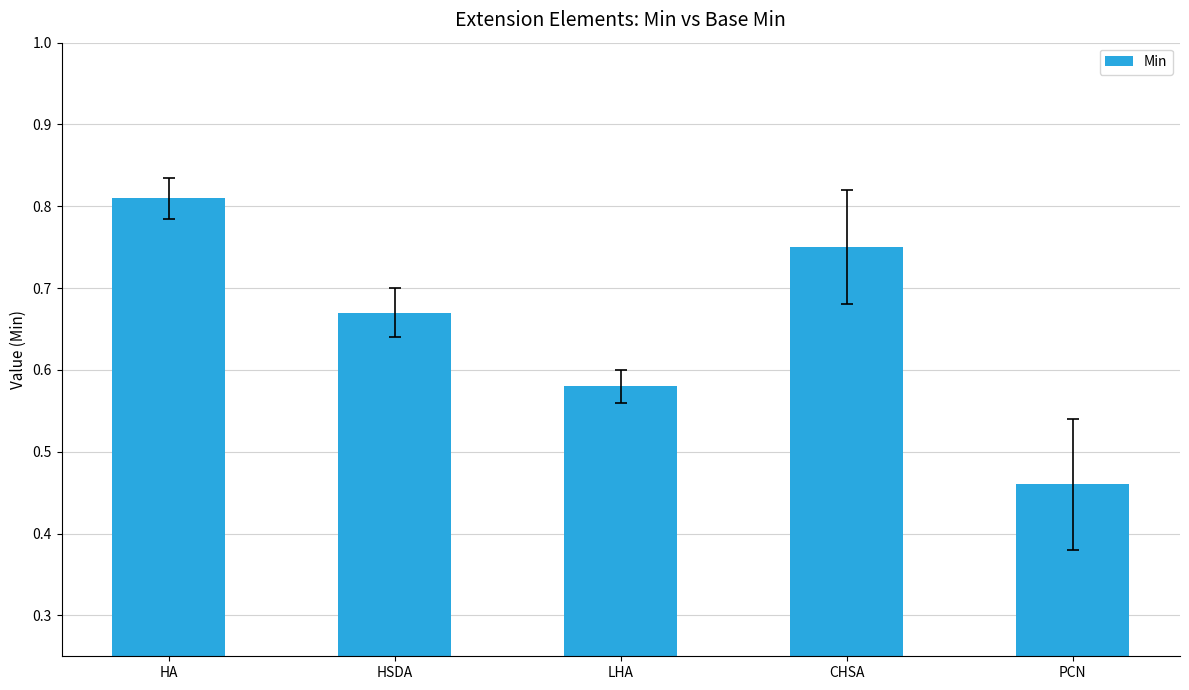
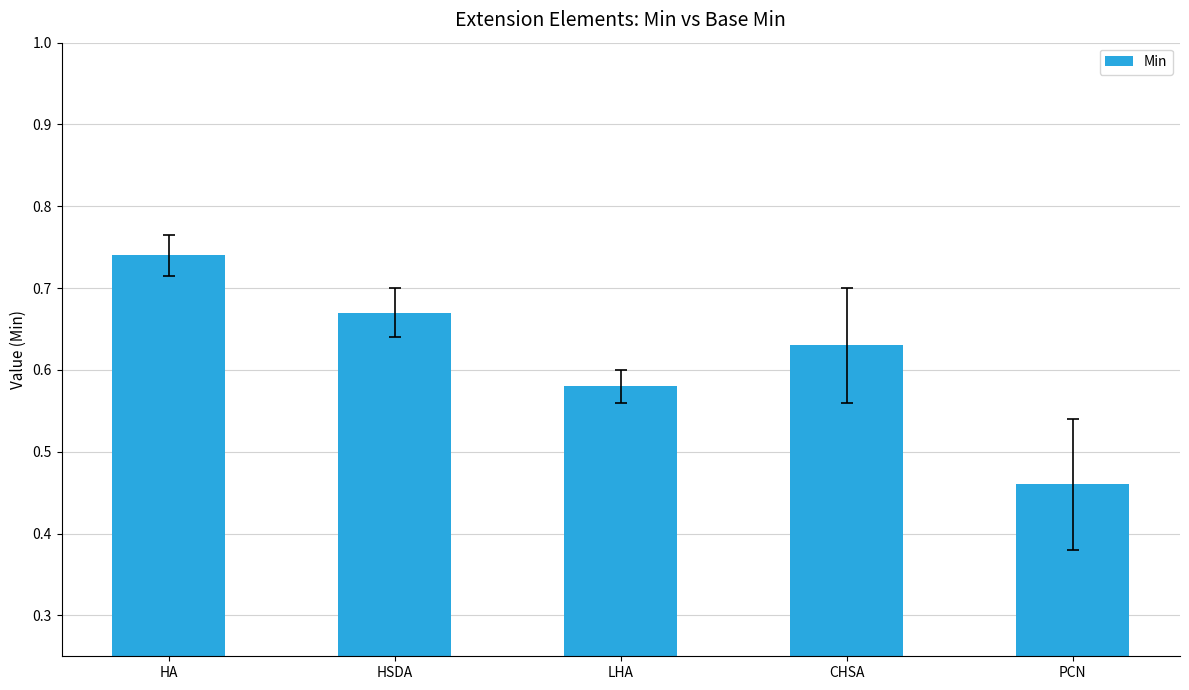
Min, HA: 0.81 -> 0.74
Min, CHSA: 0.75 -> 0.63
